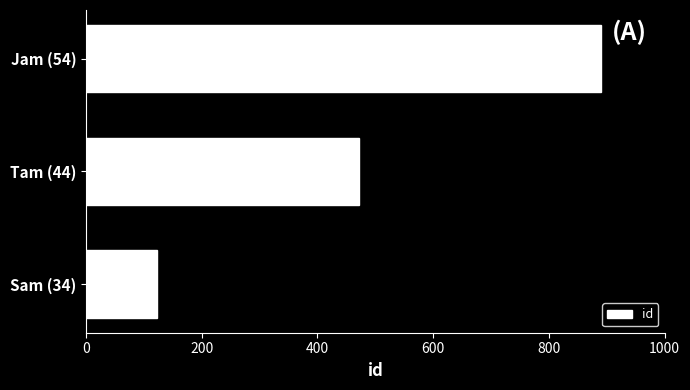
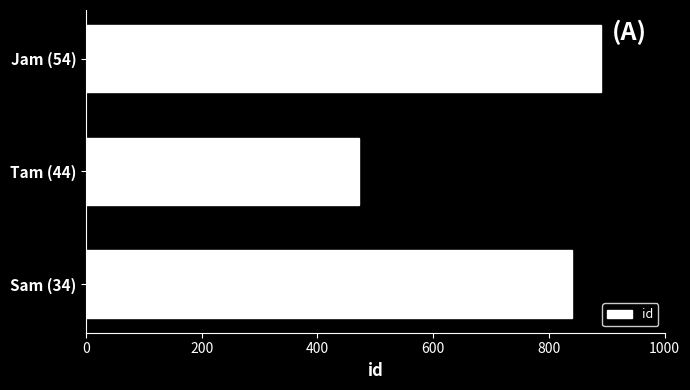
Sam (34): 120 -> 840
